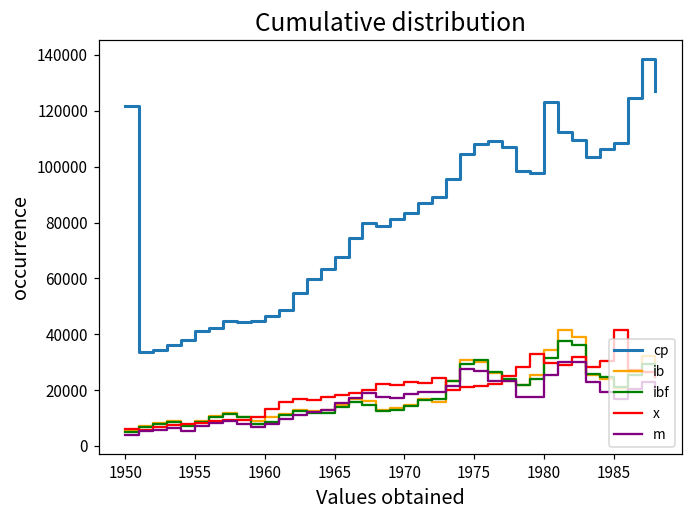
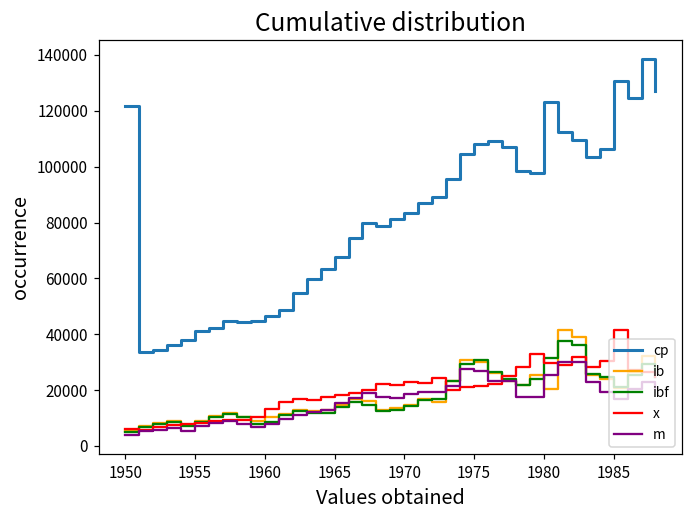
ib, 1980: 34000 -> 21000
cp, 1985: 108000 -> 131000
